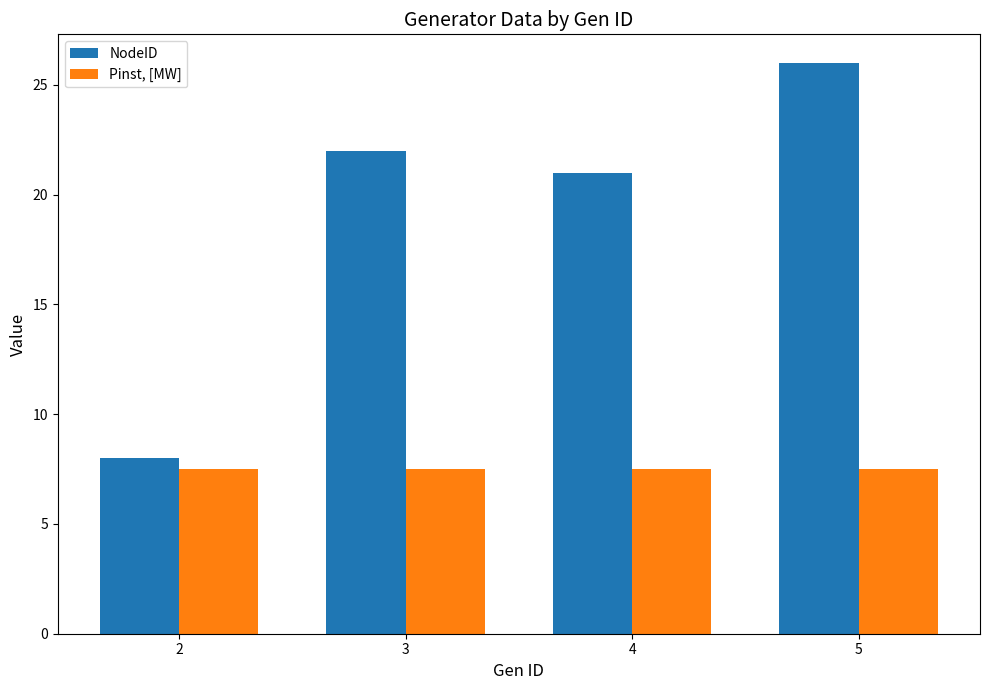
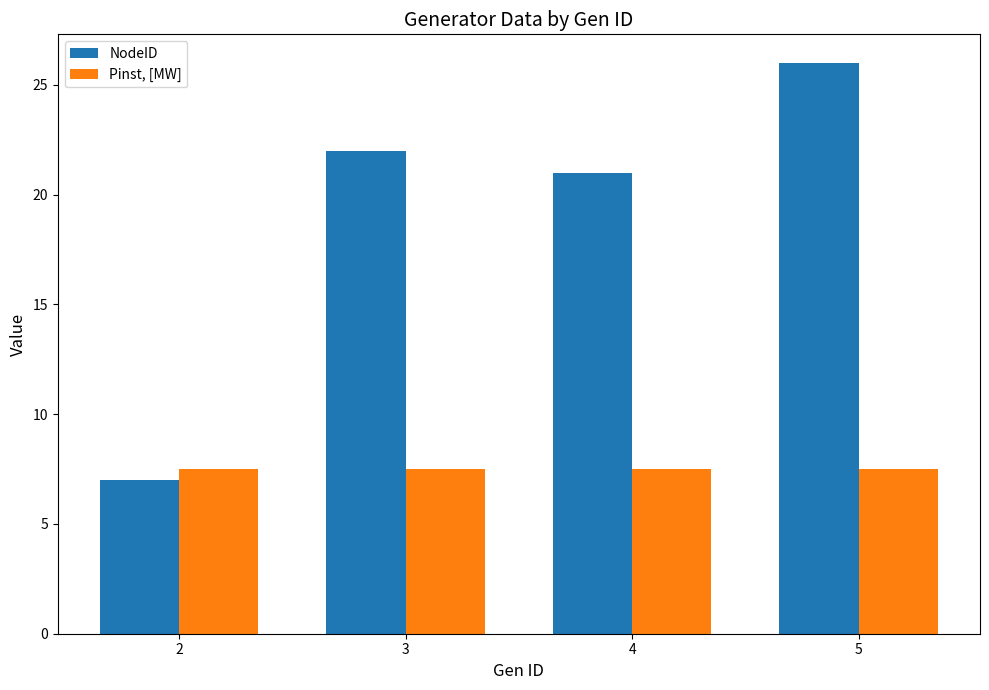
NodeID, 2: 8 -> 7
